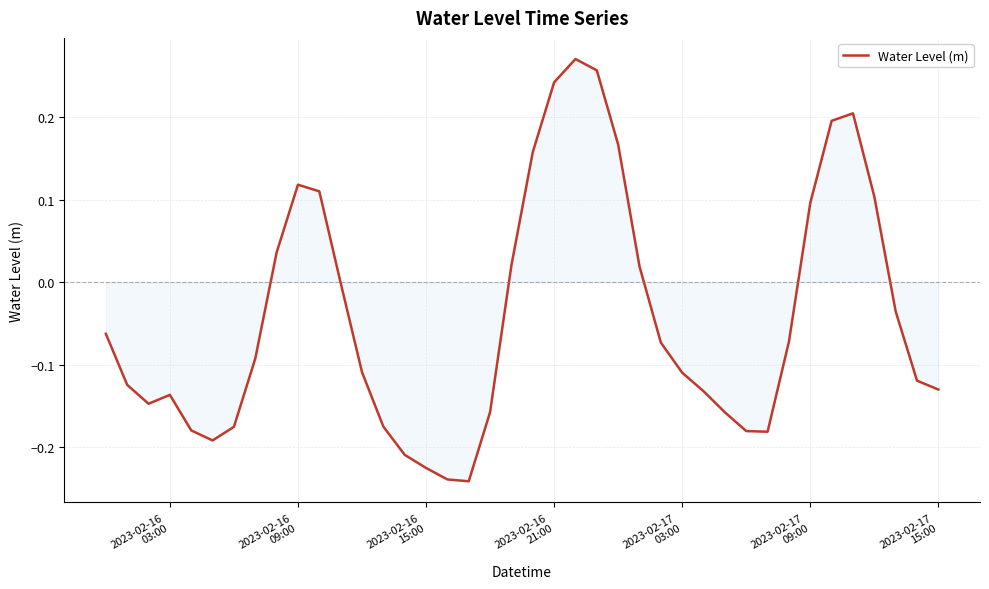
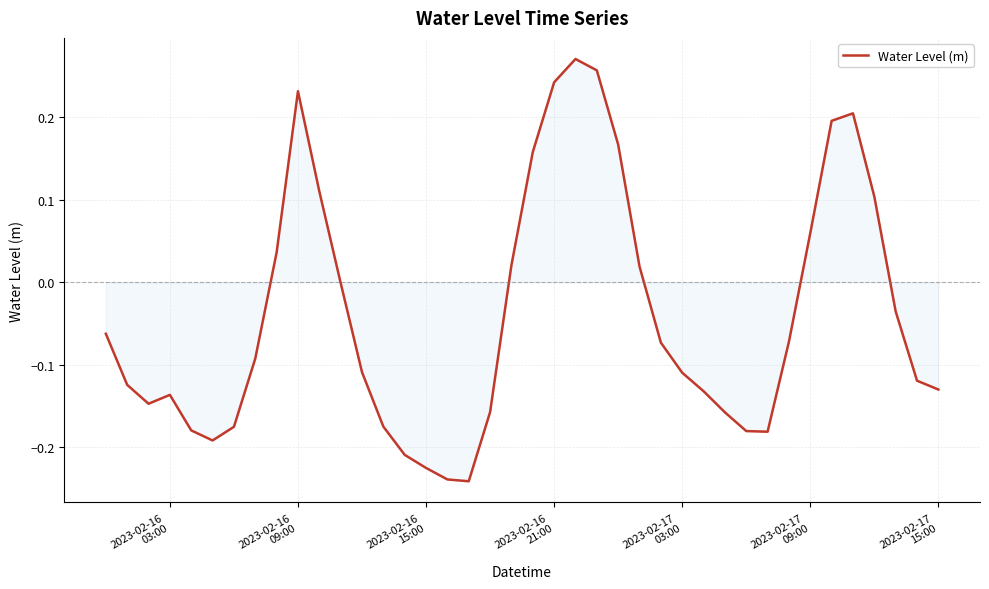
Water Level (m), 2023-02-16 09:00: 0.12 -> 0.23
Water Level (m), 2023-02-17 09:00: 0.10 -> 0.06
